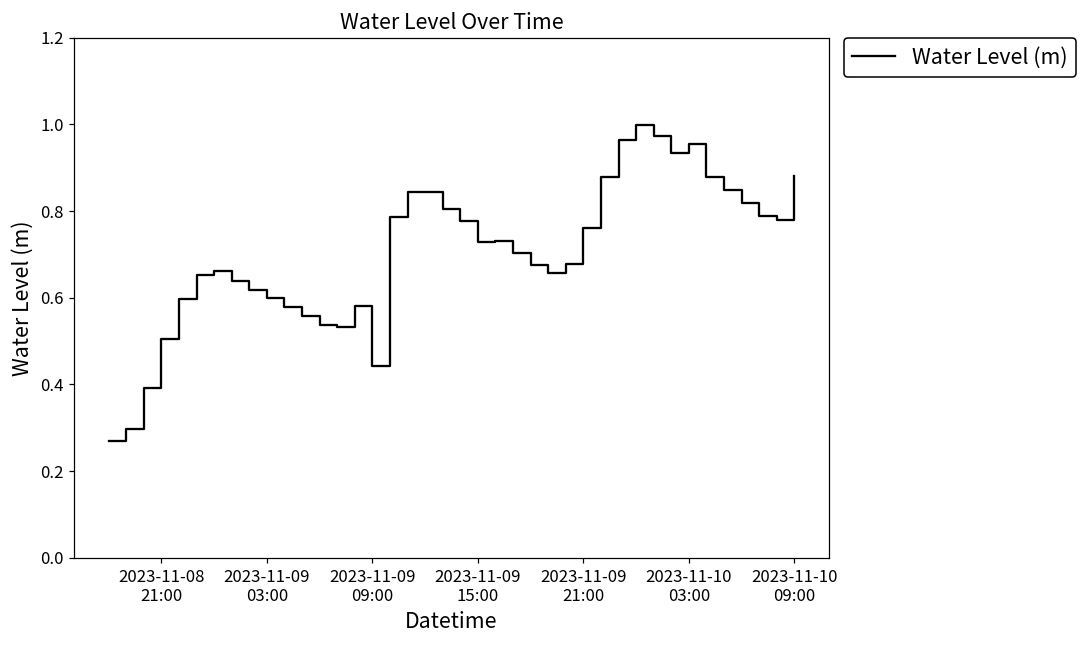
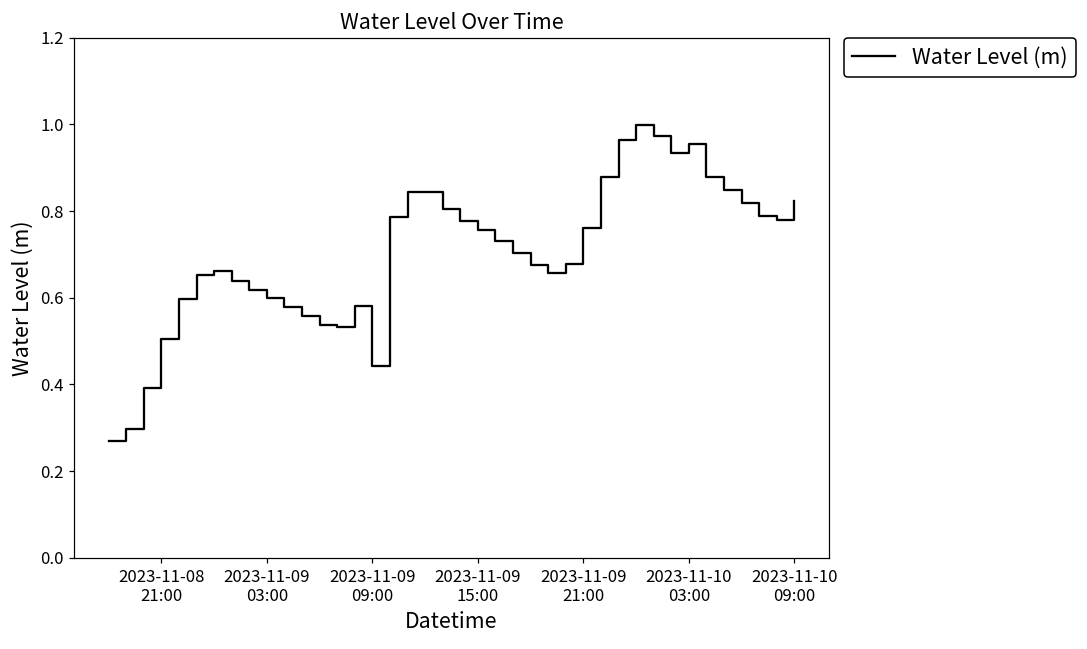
2023-11-09 15:00: 0.73 -> 0.76
2023-11-10 09:00: 0.88 -> 0.82
